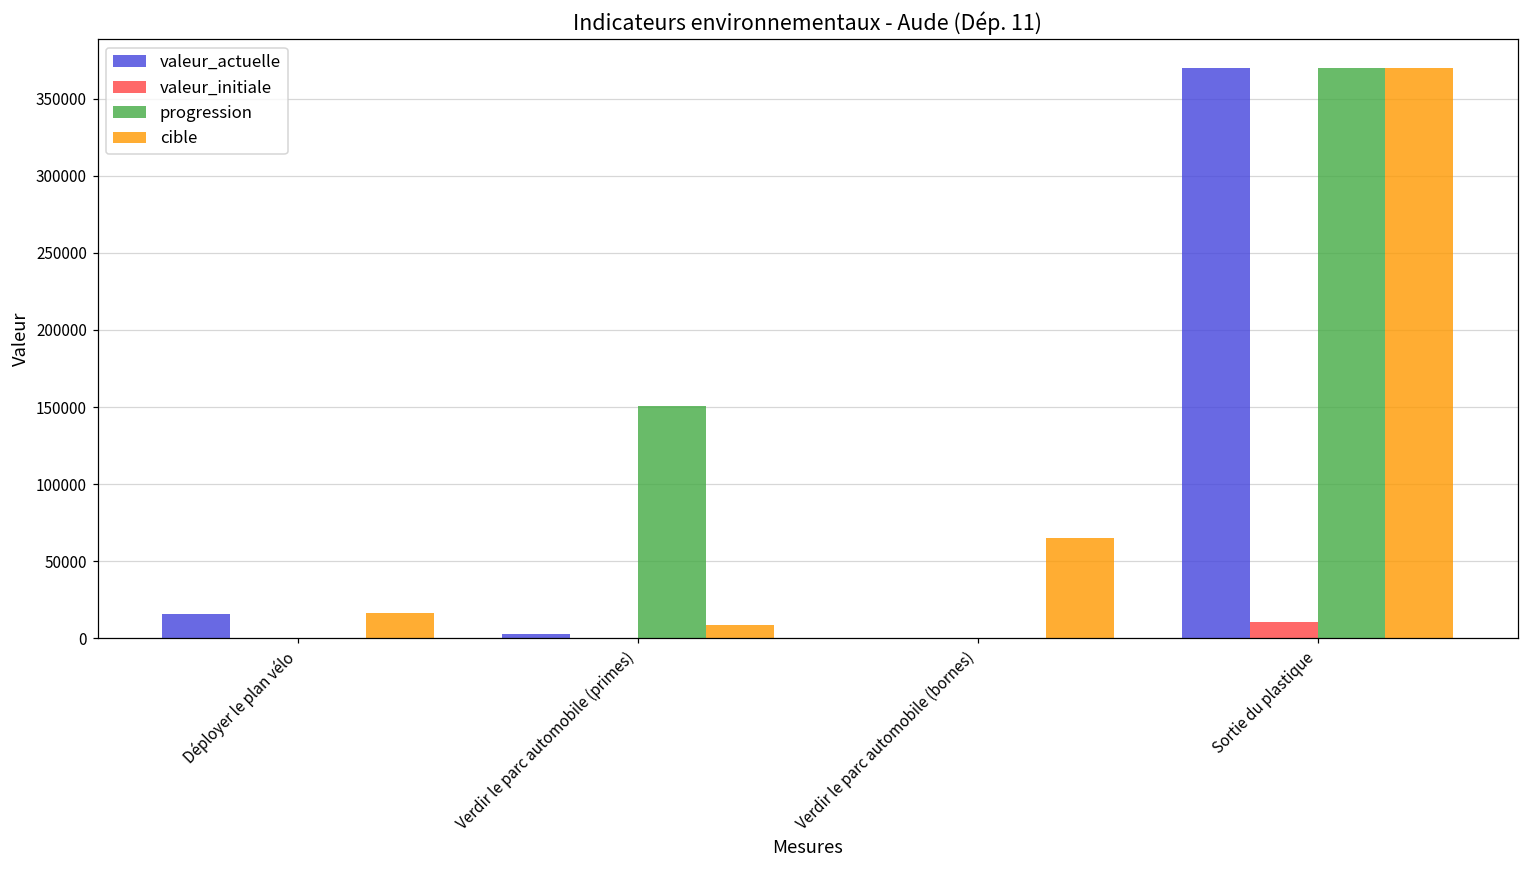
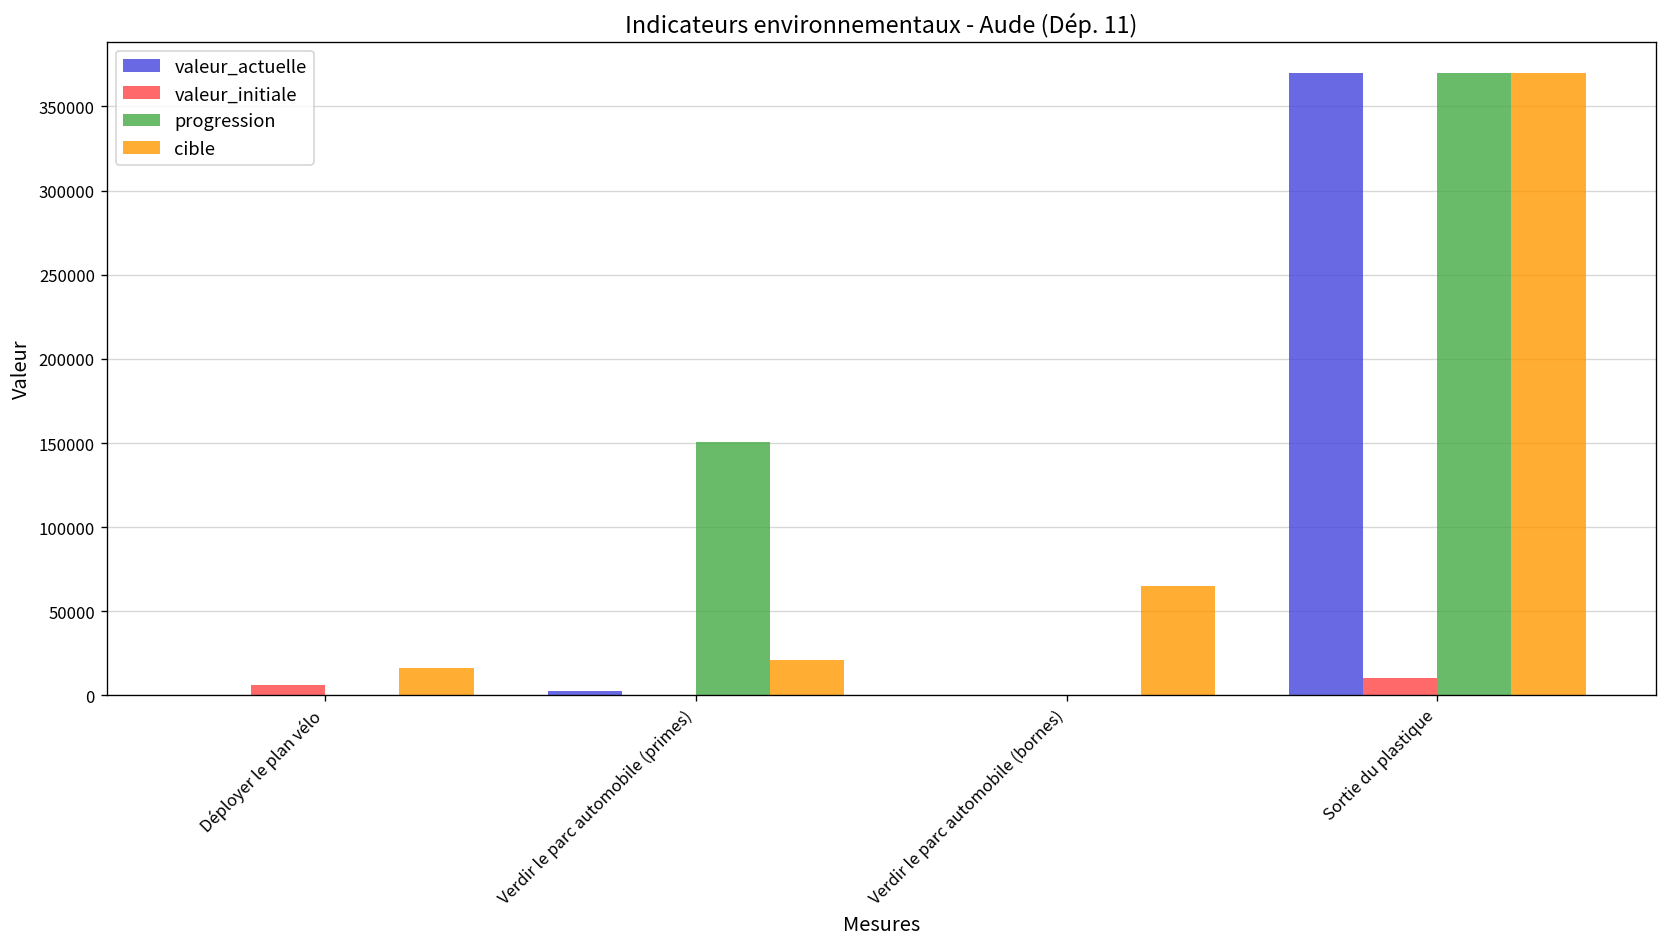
valeur_actuelle, Déployer le plan vélo: 16000 -> 0
valeur_initiale, Déployer le plan vélo: 0 -> 6000
cible, Verdir le parc automobile (primes): 8000 -> 21000
